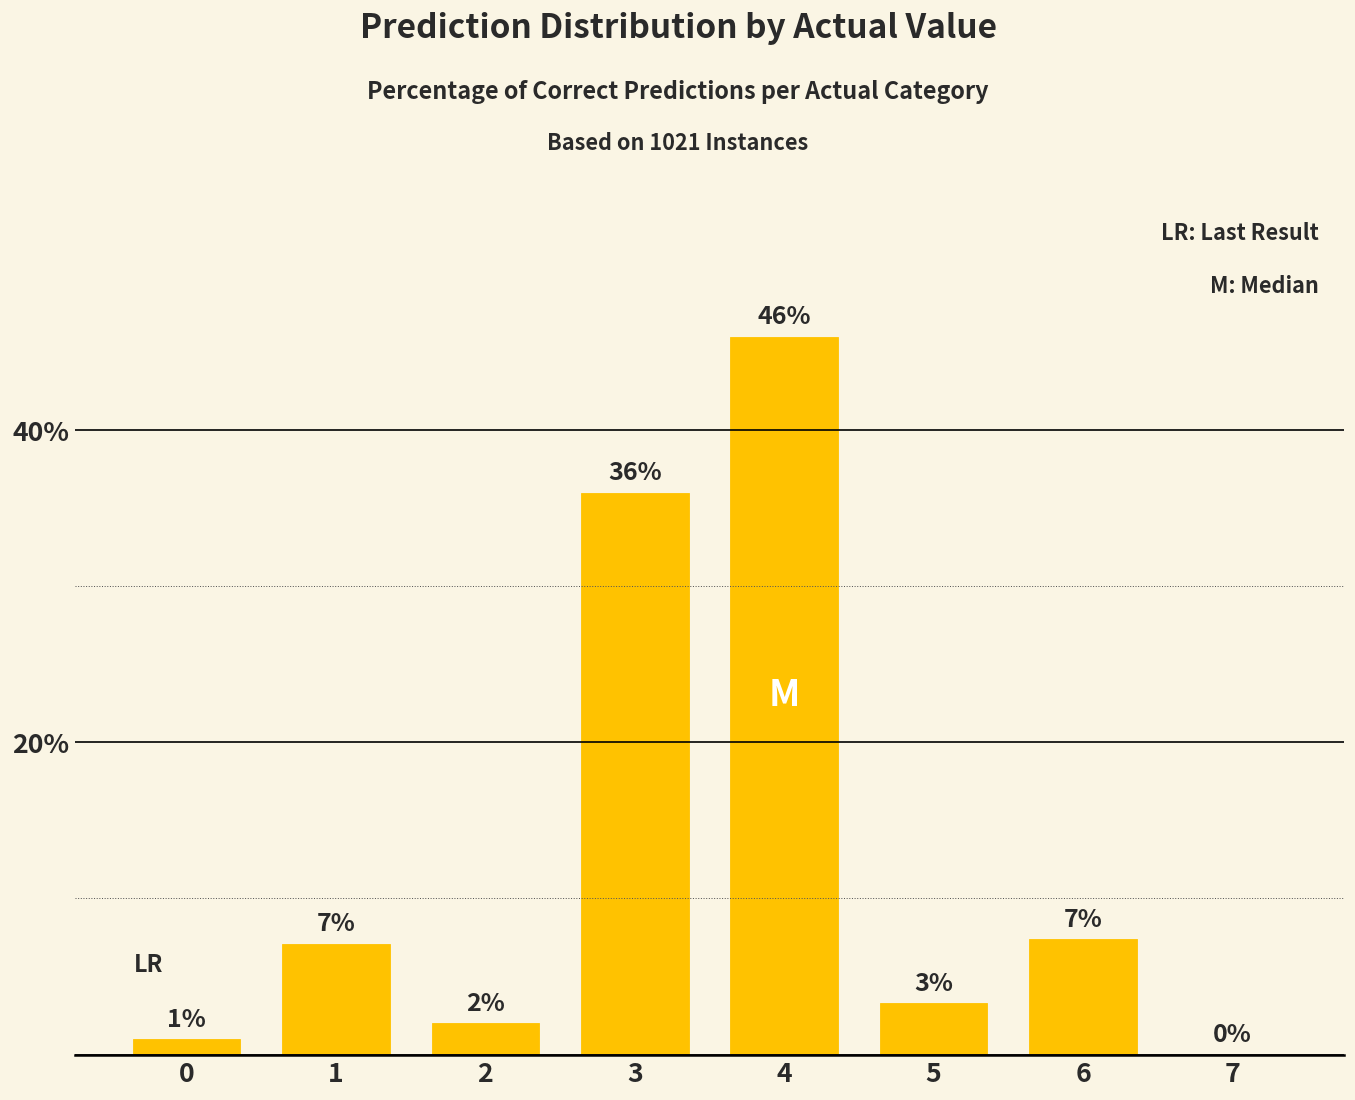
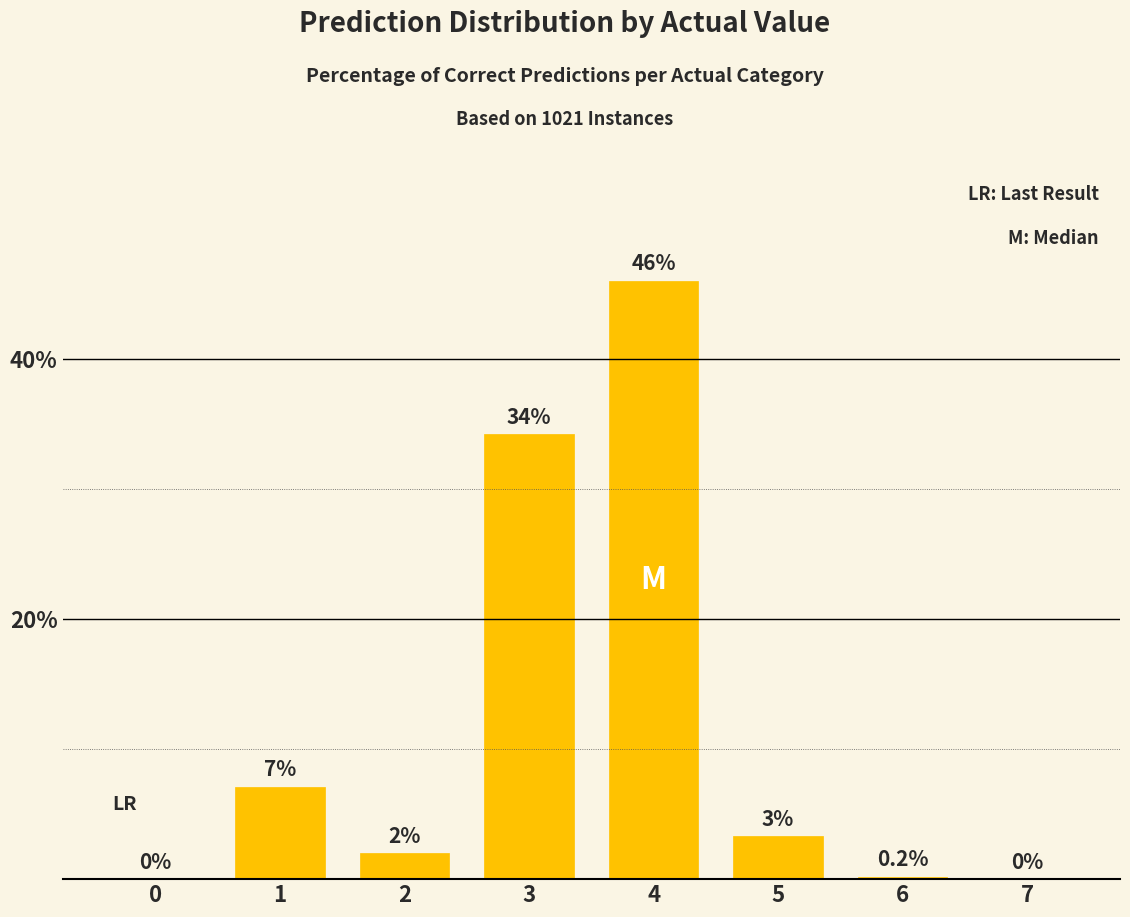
0: 1% -> 0%
3: 36% -> 34%
6: 7% -> 0.2%
